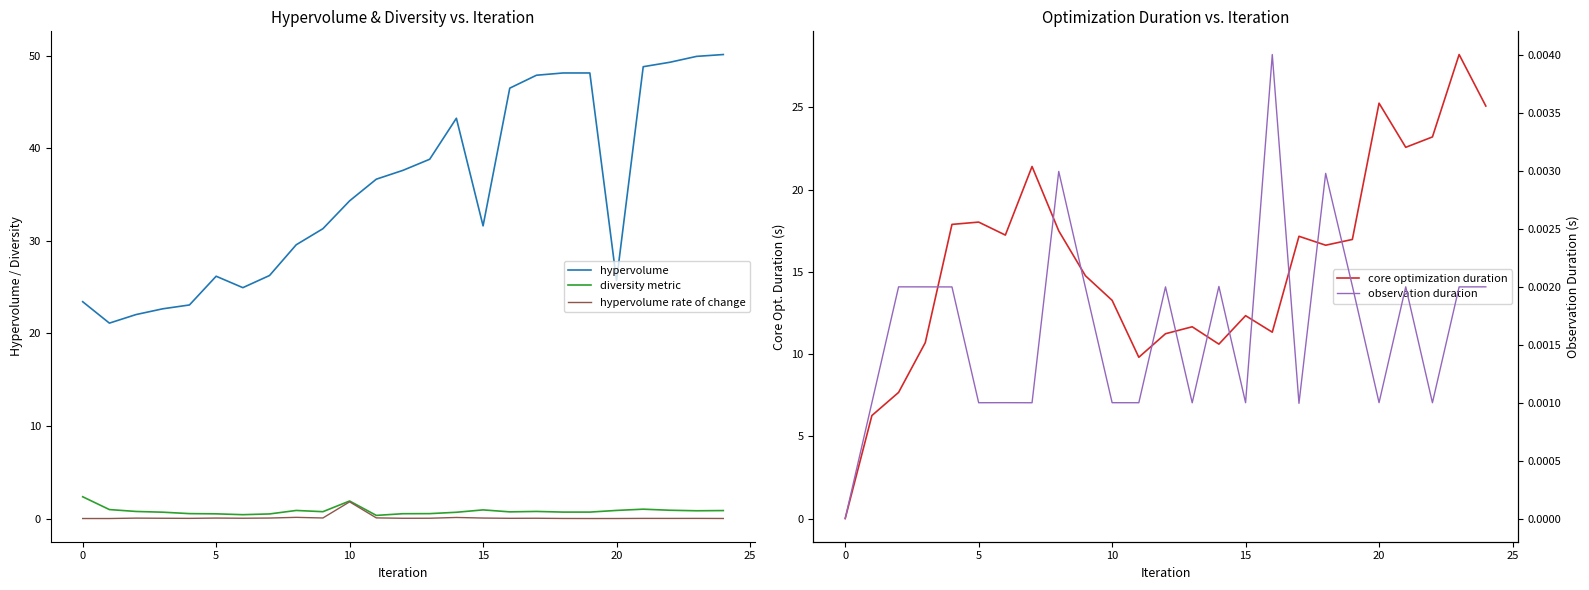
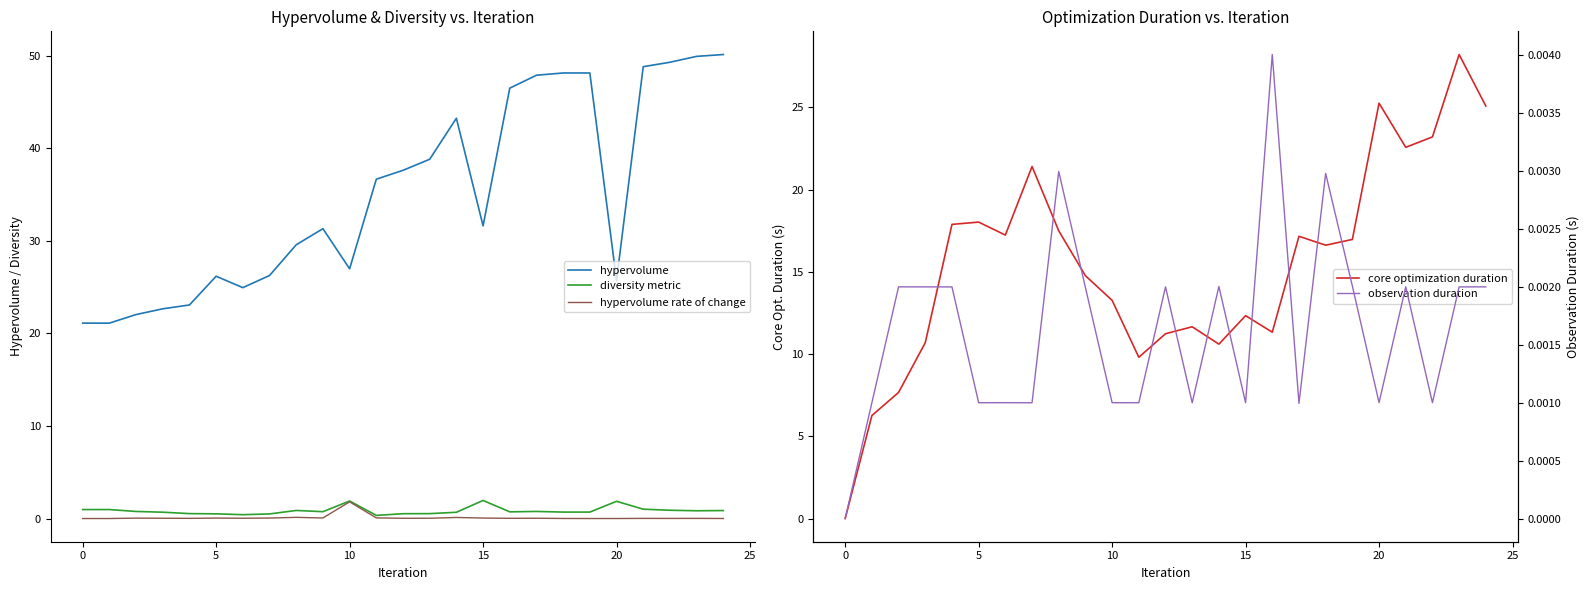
Hypervolume & Diversity vs. Iteration, hypervolume, 0: 23 -> 21
Hypervolume & Diversity vs. Iteration, diversity metric, 0: 2 -> 1
Hypervolume & Diversity vs. Iteration, hypervolume, 10: 34 -> 27
Hypervolume & Diversity vs. Iteration, diversity metric, 15: 1 -> 2
Hypervolume & Diversity vs. Iteration, diversity metric, 20: 1 -> 2
